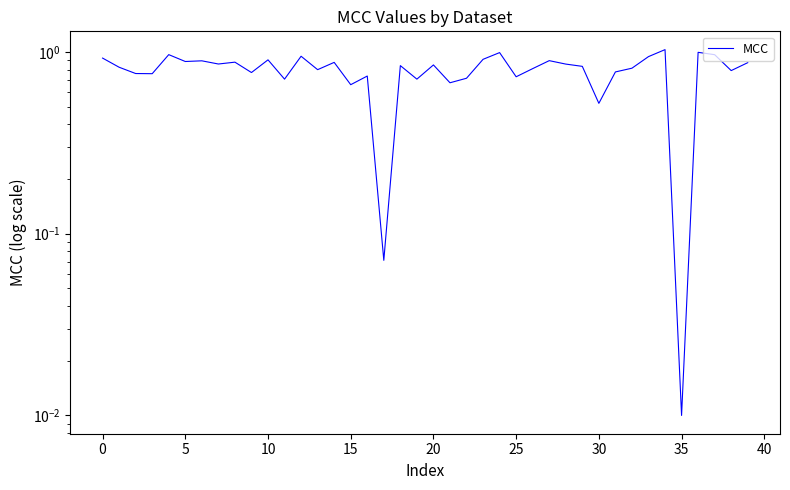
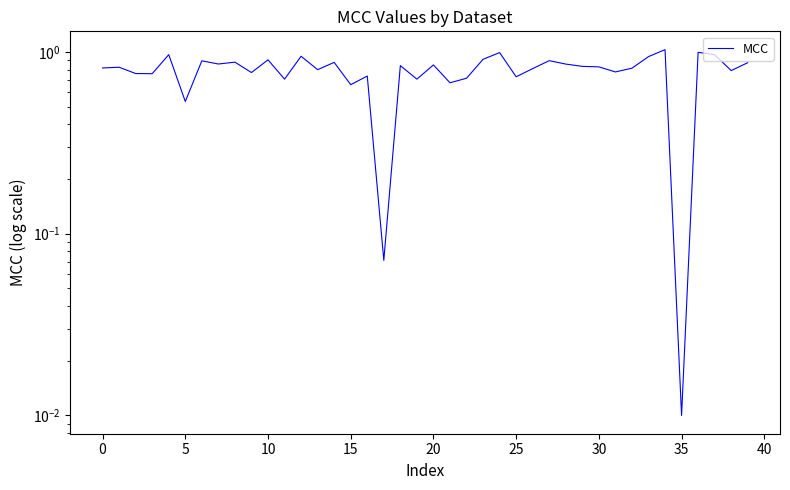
0: 0.9 -> 0.8
5: 0.9 -> 0.53
30: 0.52 -> 0.8
